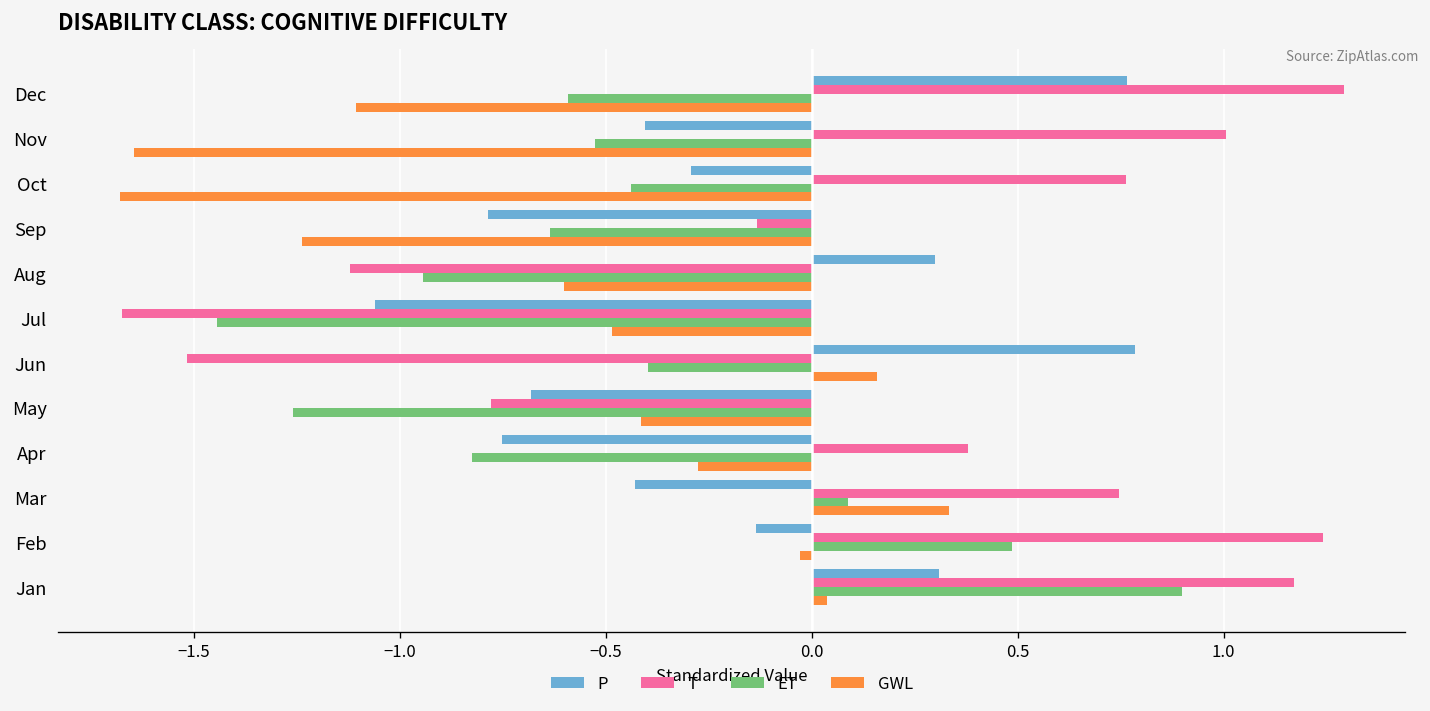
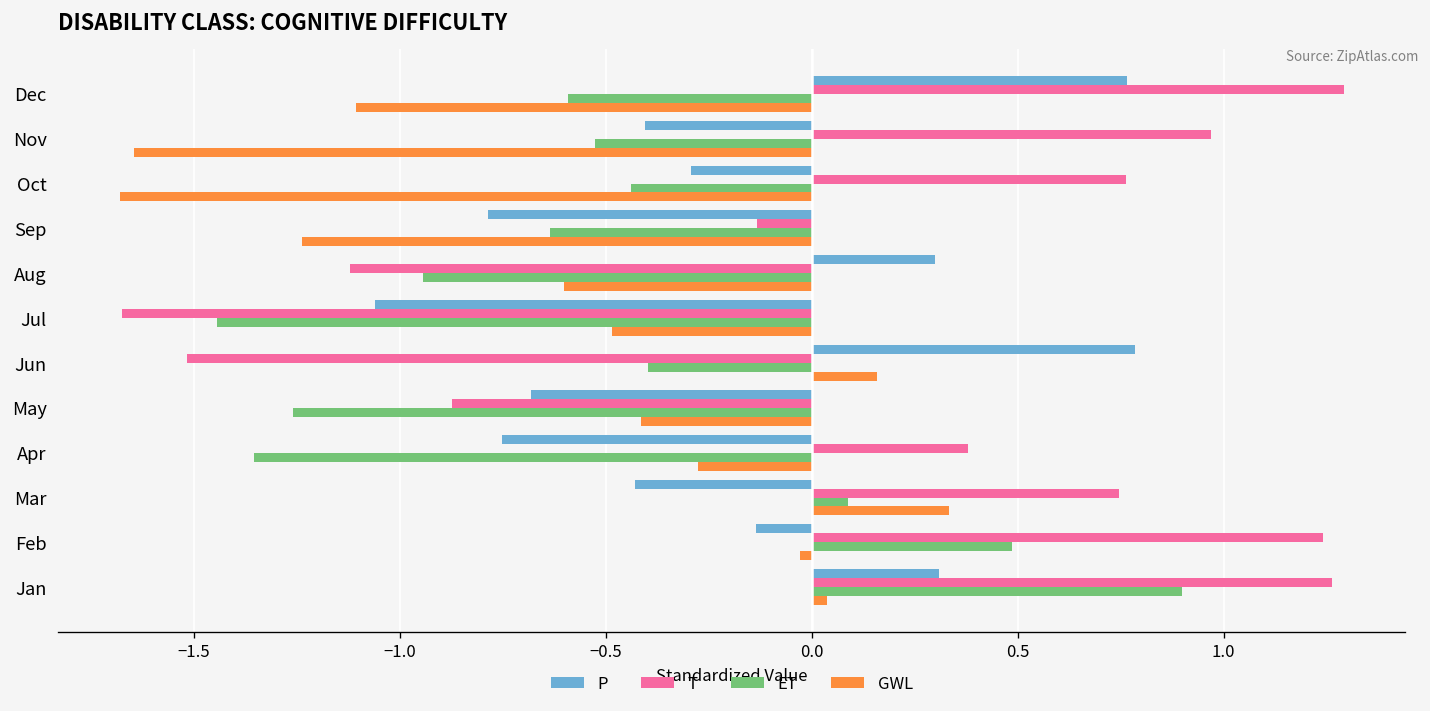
T, Nov: 1.01 -> 0.97
T, May: -0.78 -> -0.87
ET, Apr: -0.82 -> -1.35
T, Jan: 1.17 -> 1.26
